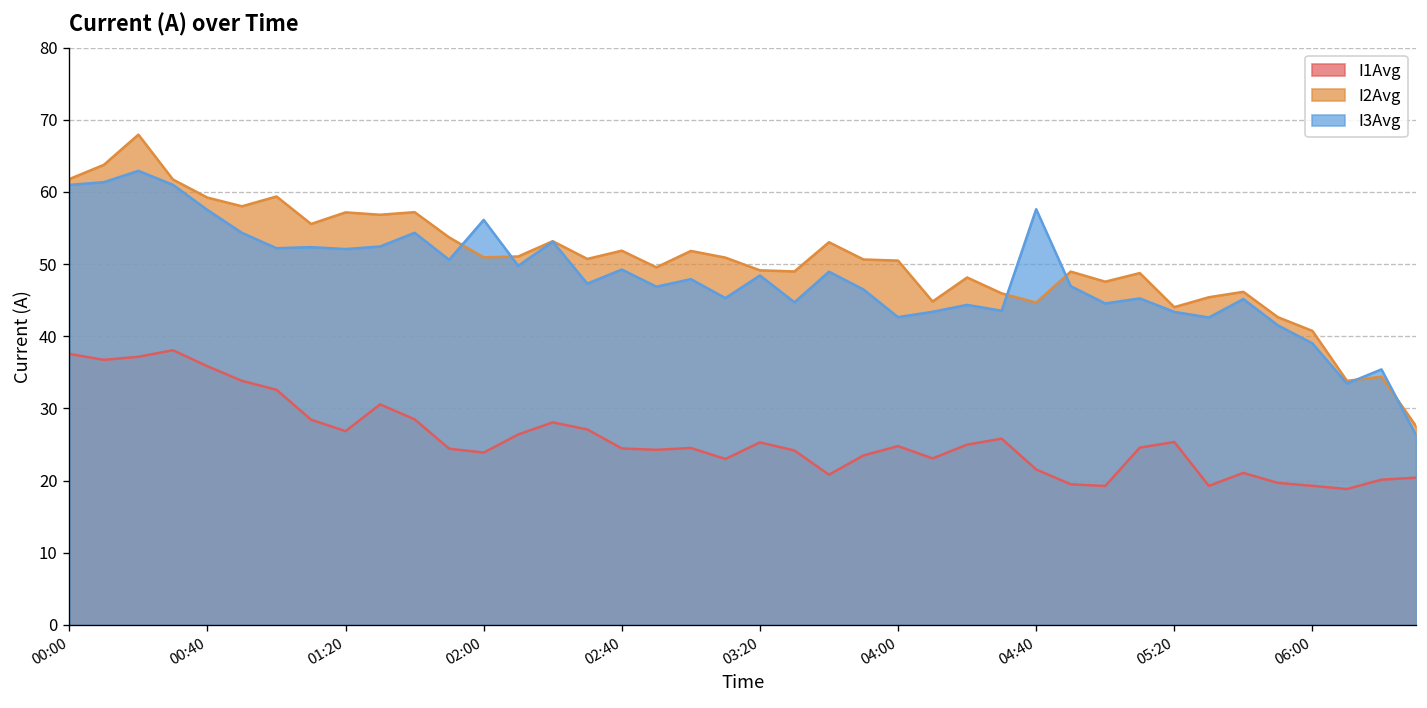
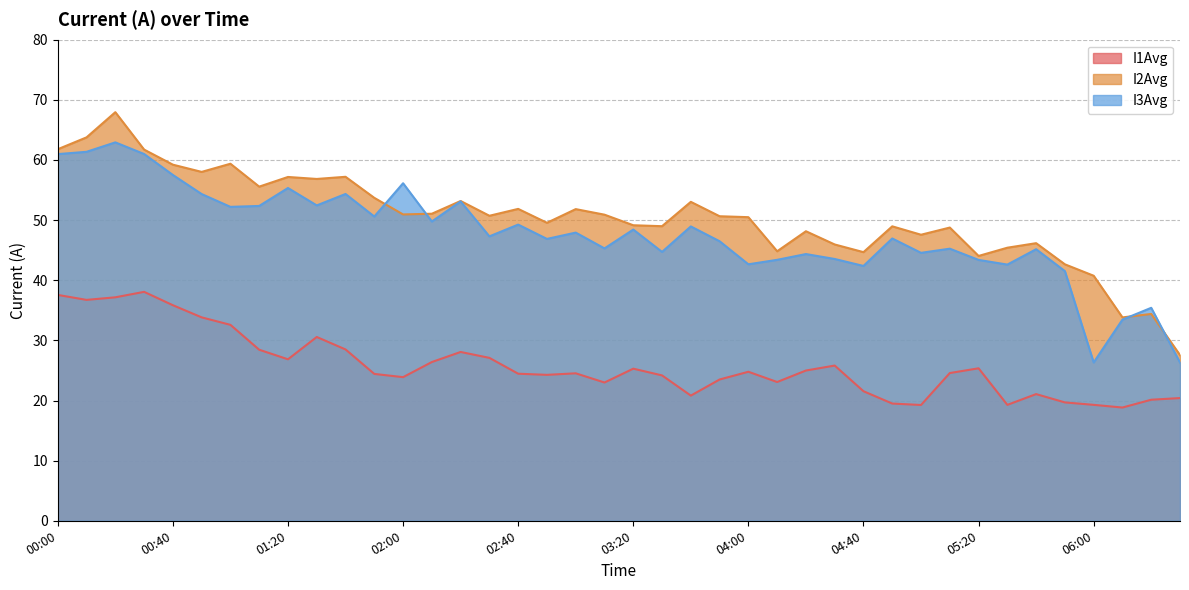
I3Avg, 01:20: 52 -> 55
I3Avg, 04:40: 58 -> 42
I3Avg, 06:00: 39 -> 26
